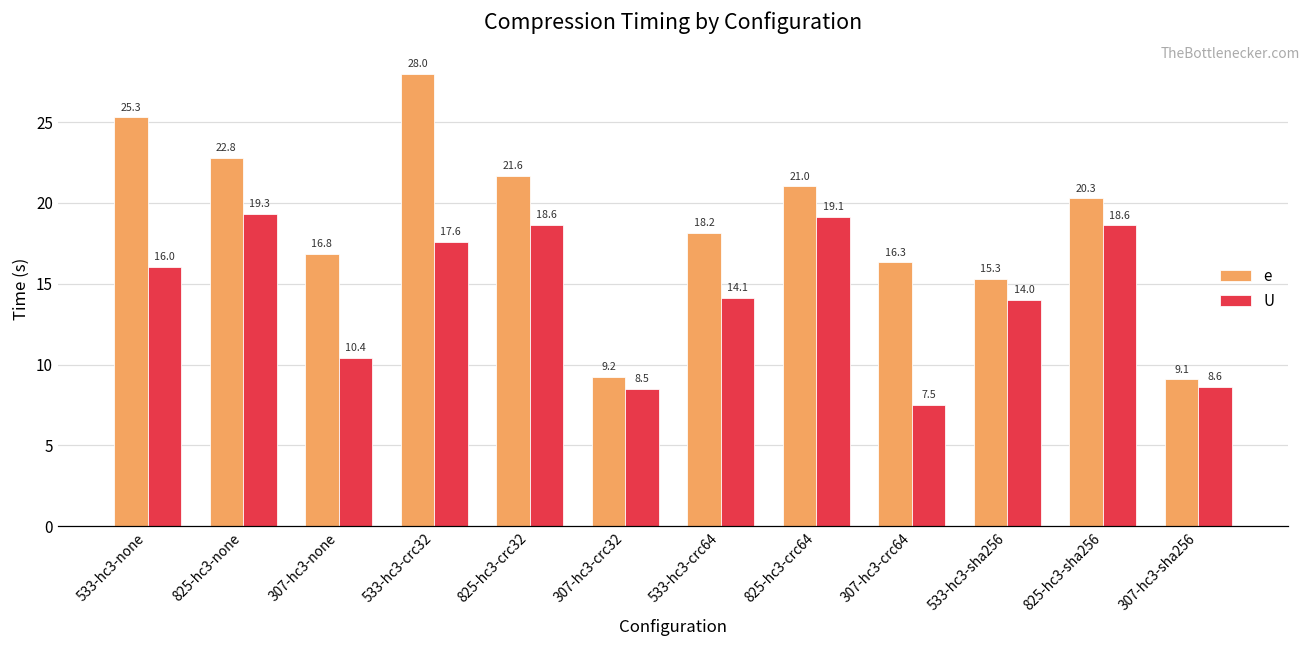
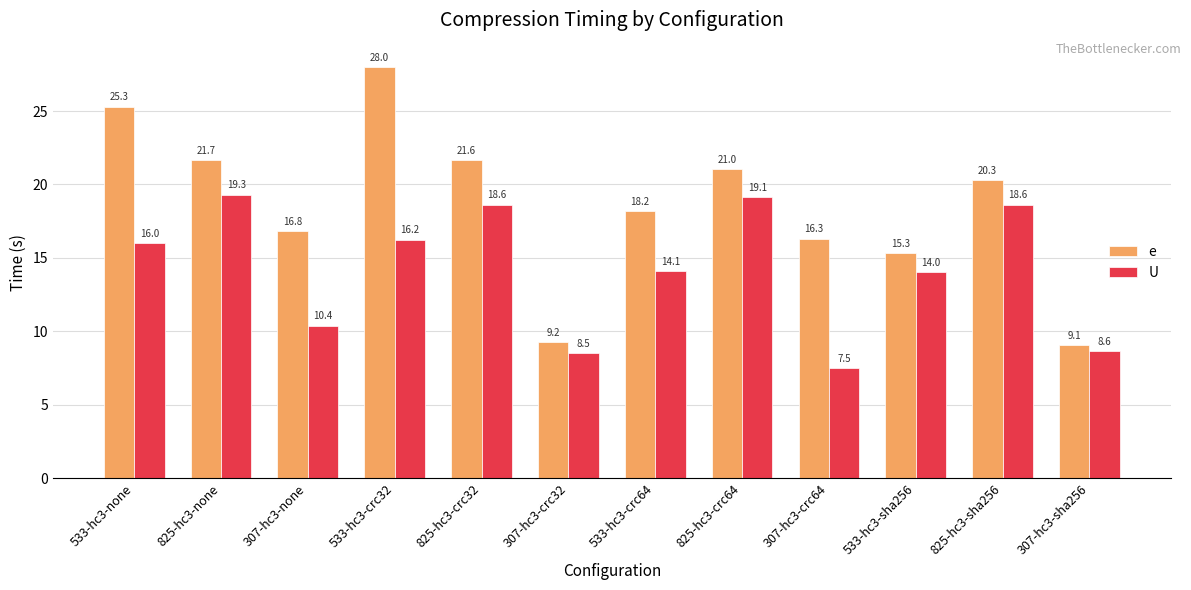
e, 825-hc3-none: 22.8 -> 21.7
U, 533-hc3-crc32: 17.6 -> 16.2
